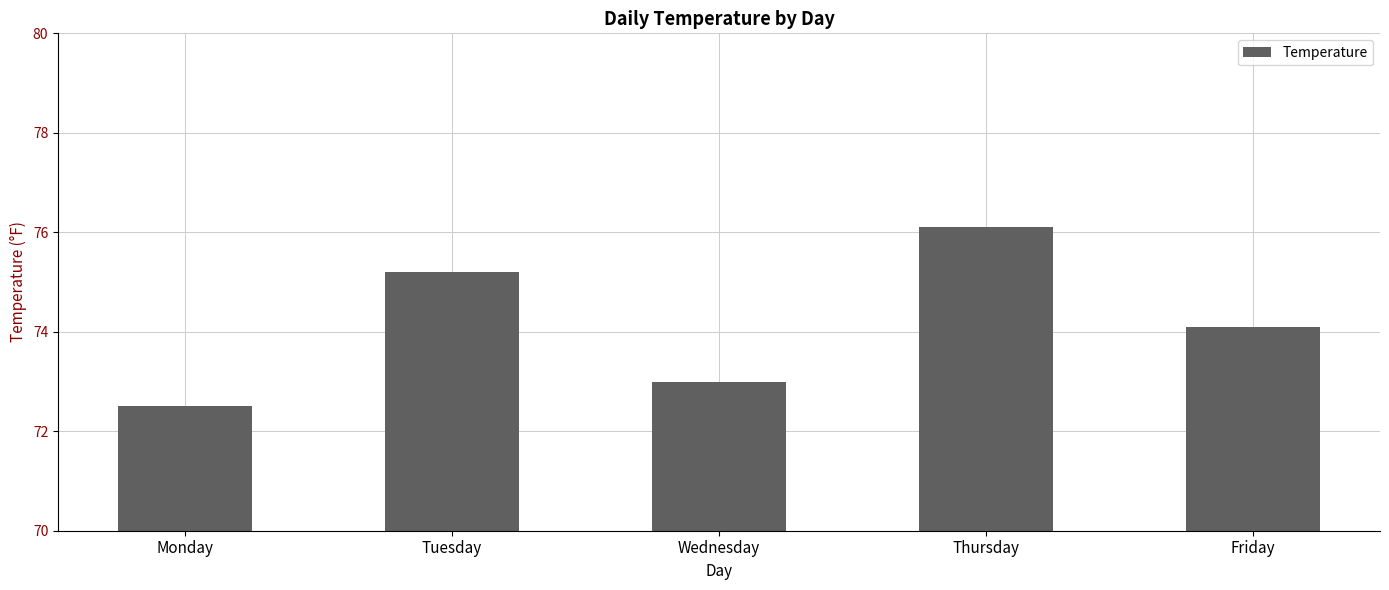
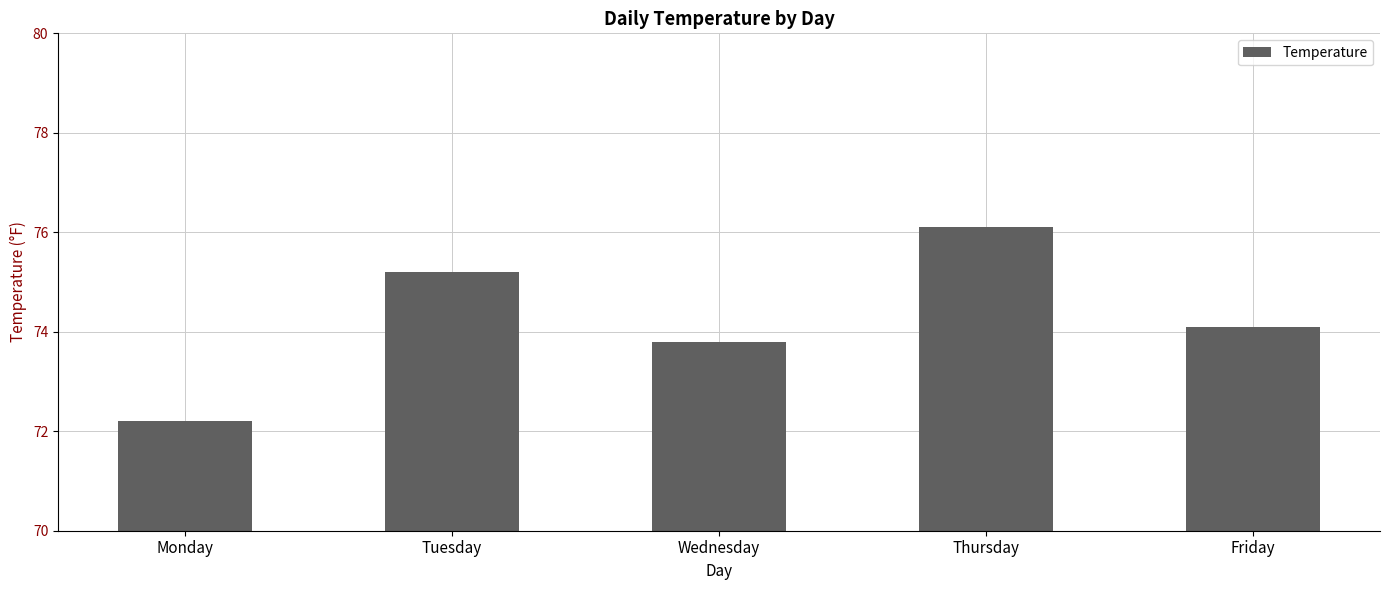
Monday: 72.5 -> 72.2
Wednesday: 73.0 -> 73.8
